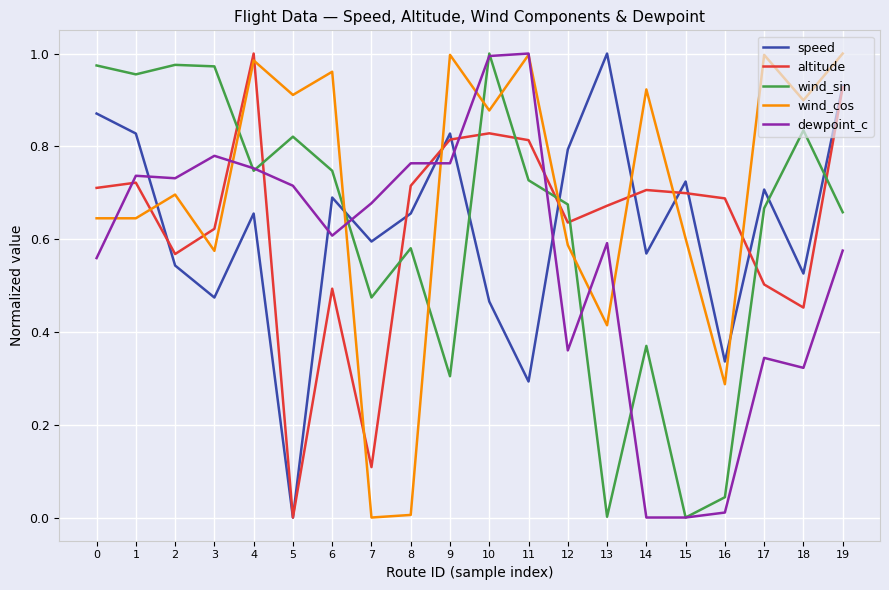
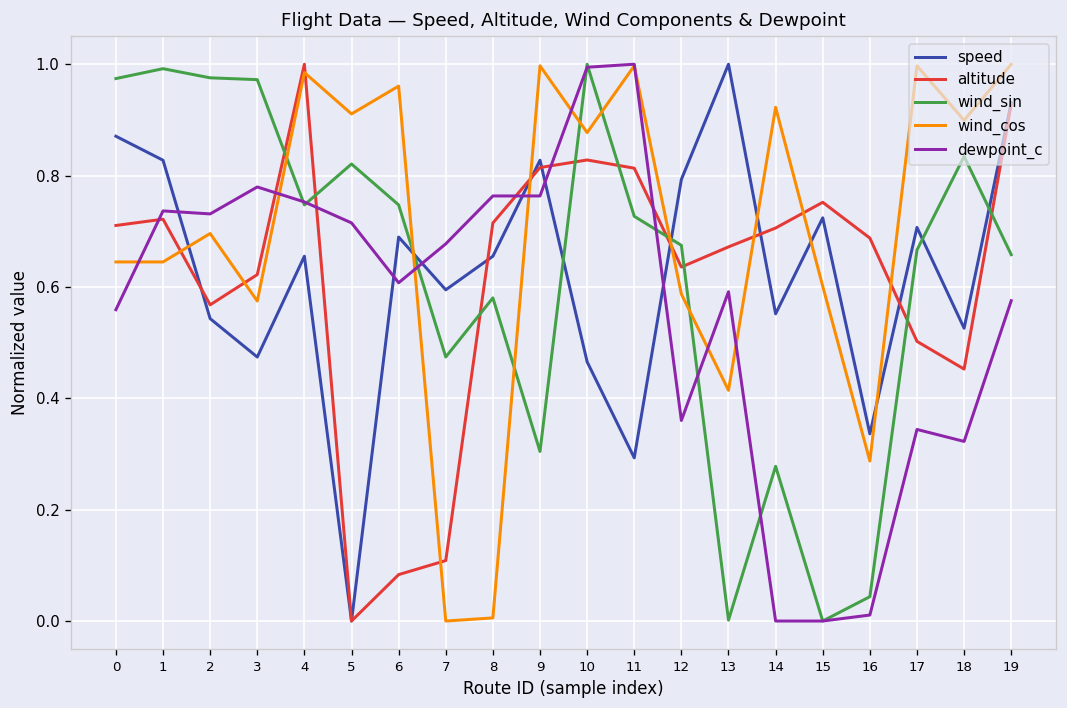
wind_sin, 1: 0.96 -> 0.99
altitude, 6: 0.49 -> 0.08
speed, 14: 0.57 -> 0.55
wind_sin, 14: 0.37 -> 0.28
altitude, 15: 0.70 -> 0.75
